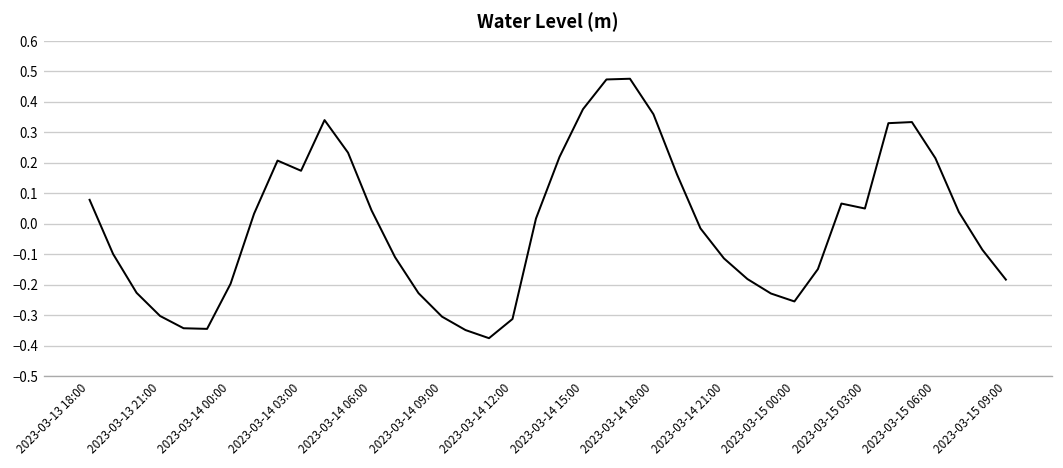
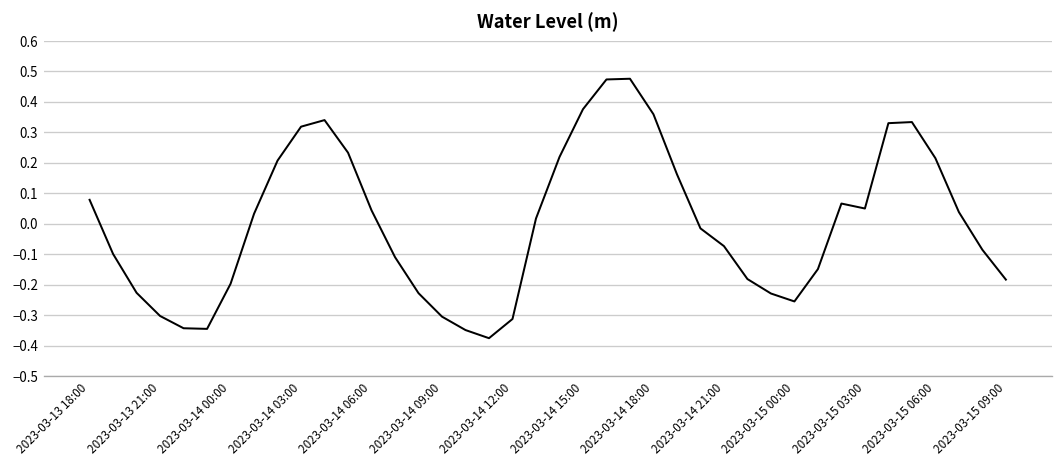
2023-03-14 03:00: 0.17 -> 0.32
2023-03-14 21:00: -0.11 -> -0.07
